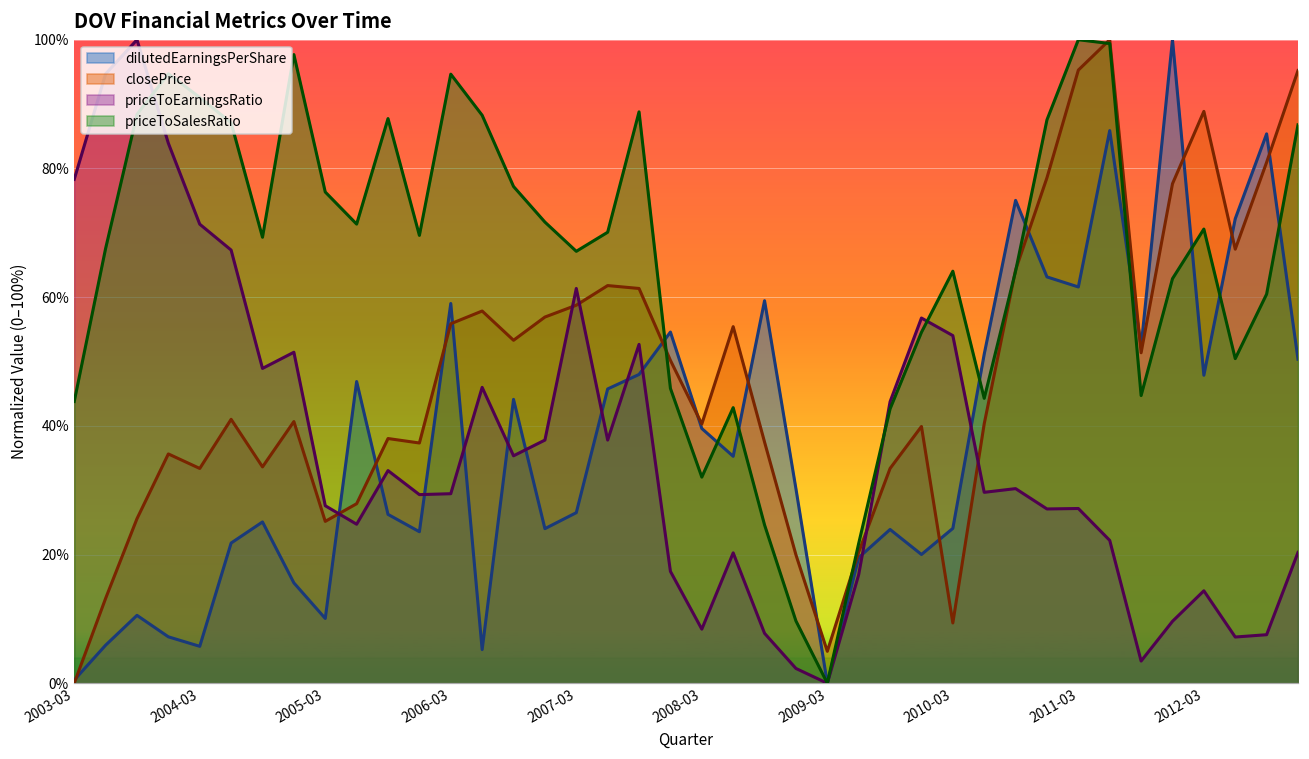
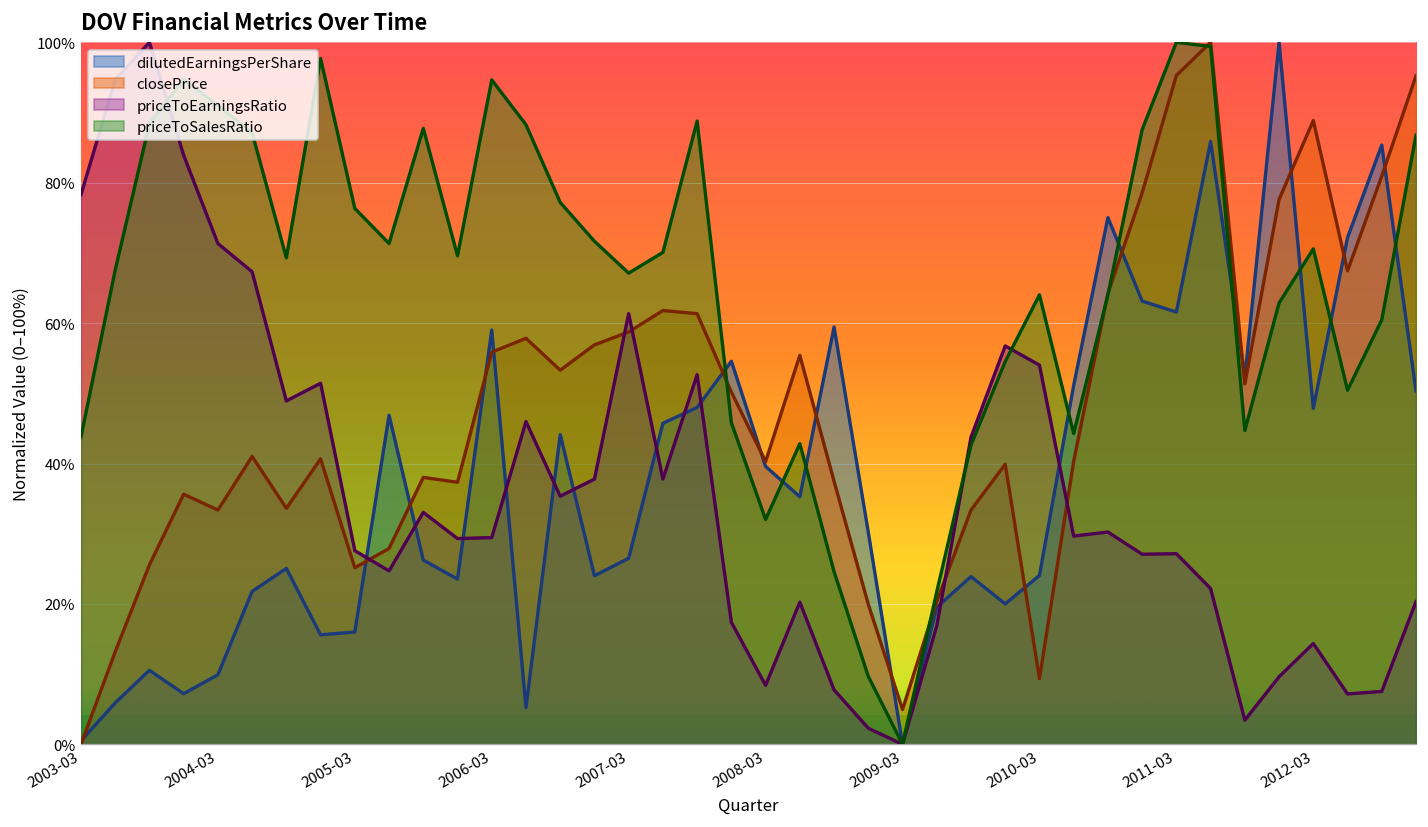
dilutedEarningsPerShare, 2004-03: 6% -> 10%
dilutedEarningsPerShare, 2005-03: 10% -> 16%
